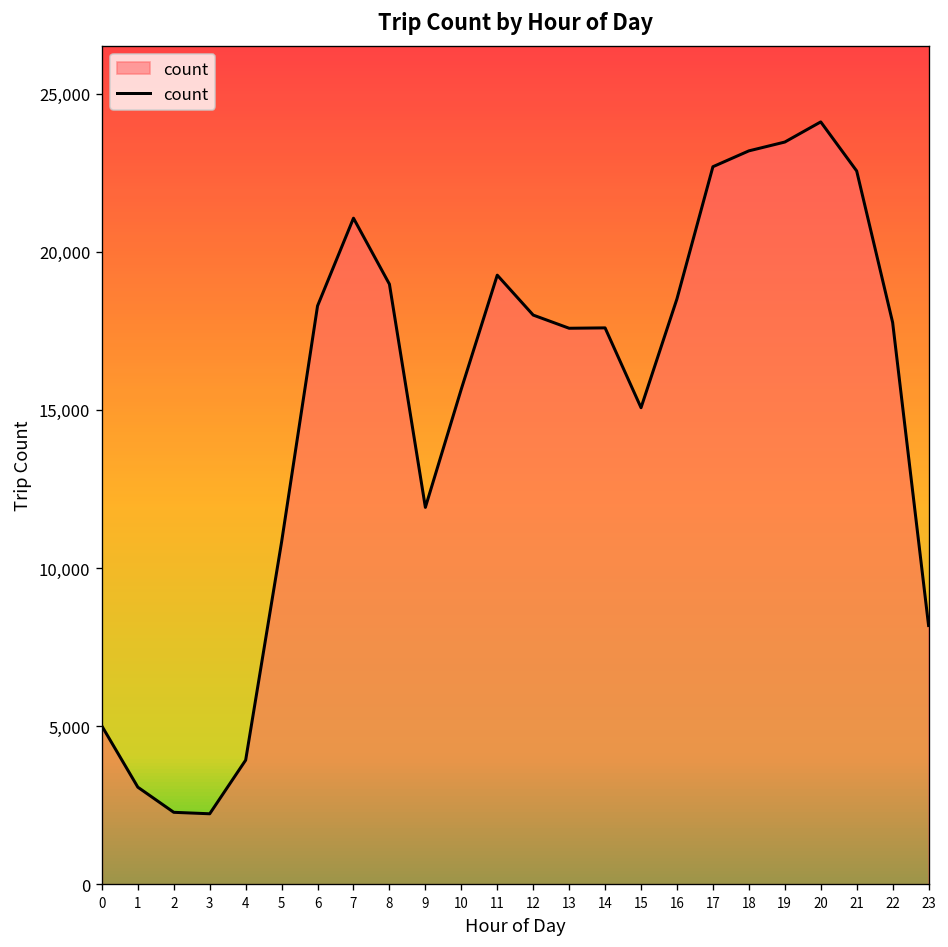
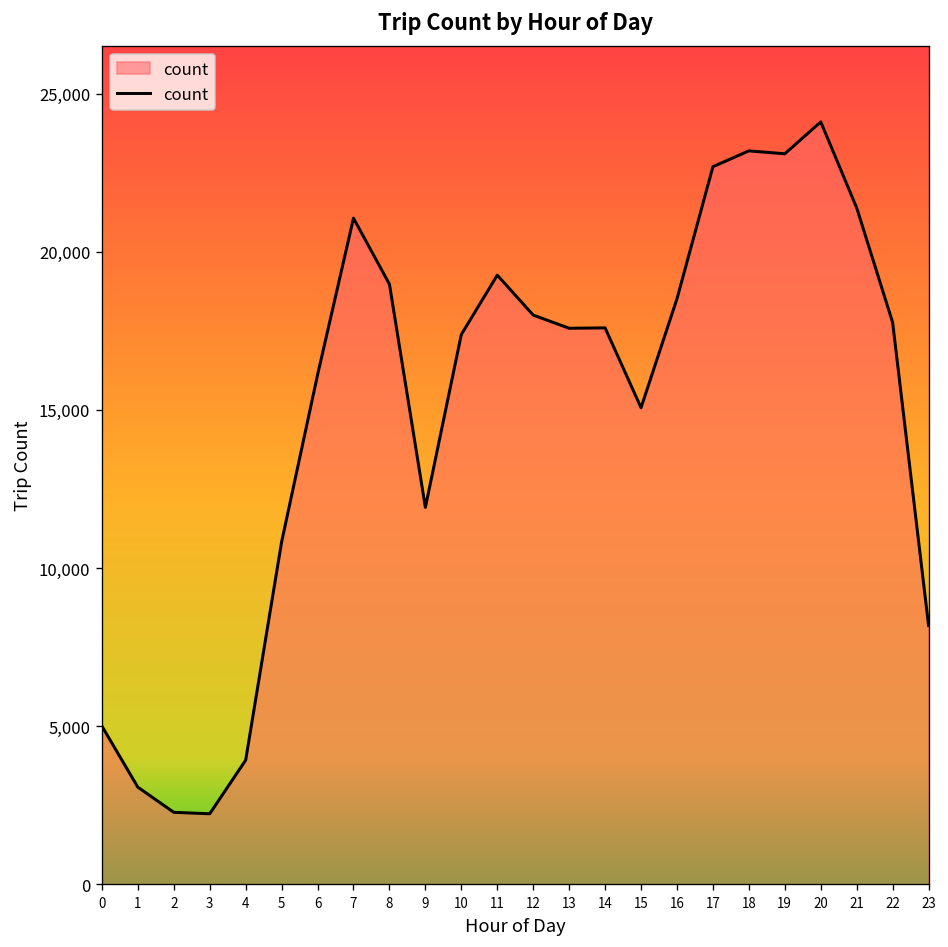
6: 18,300 -> 16,100
10: 15,700 -> 17,400
19: 23,500 -> 23,100
21: 22,600 -> 21,400
